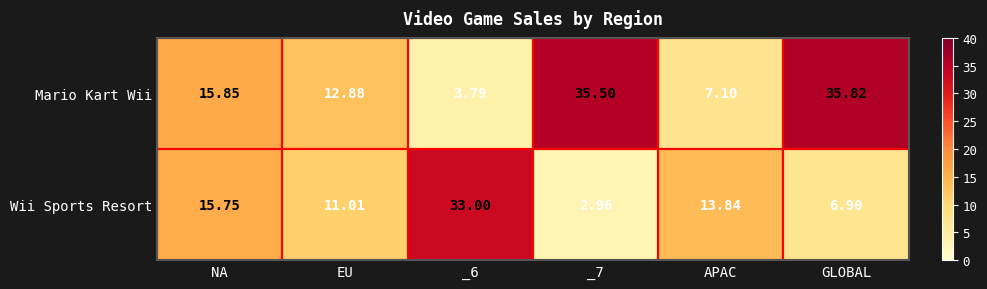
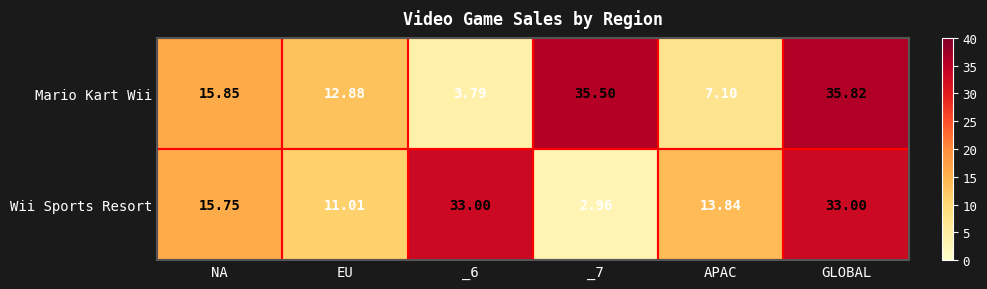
Wii Sports Resort, GLOBAL: 6.90 -> 33.00
